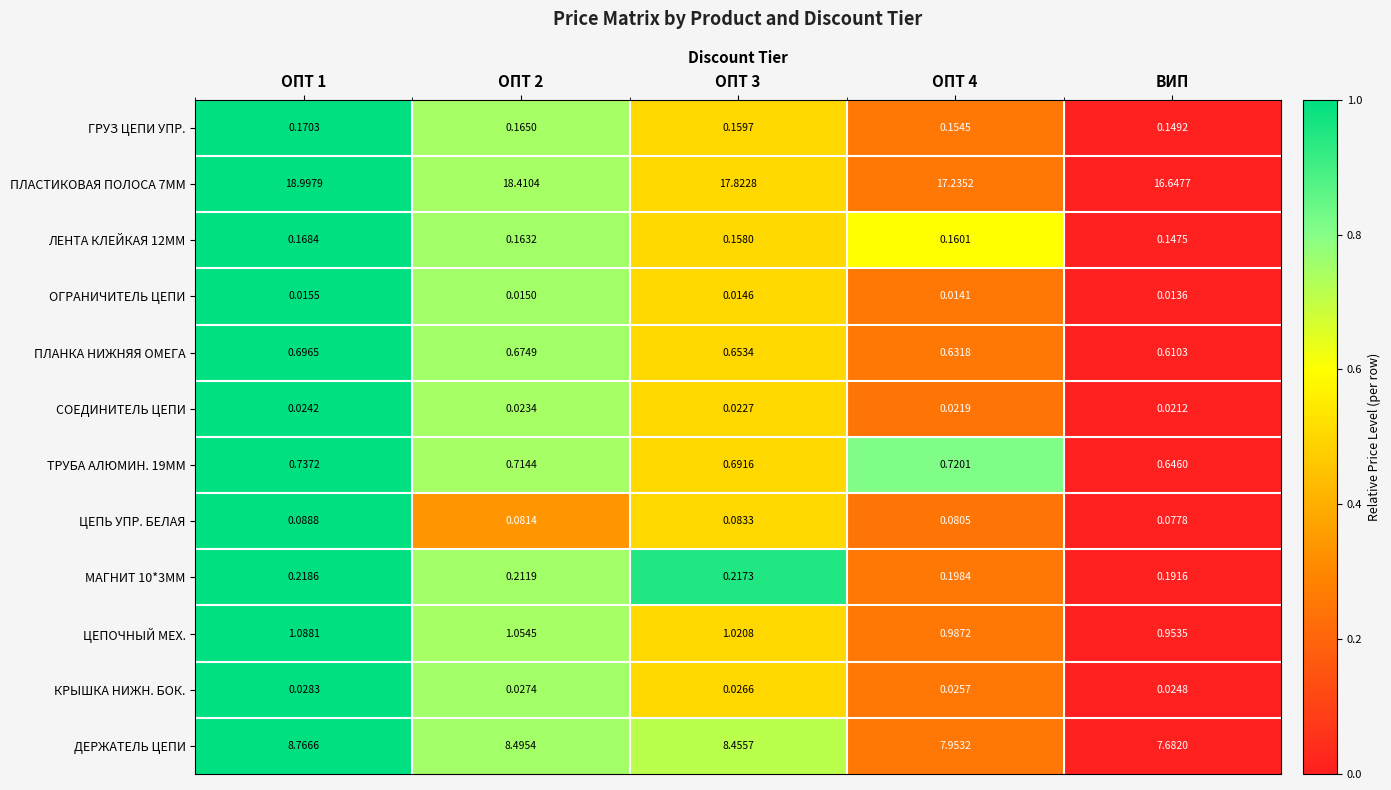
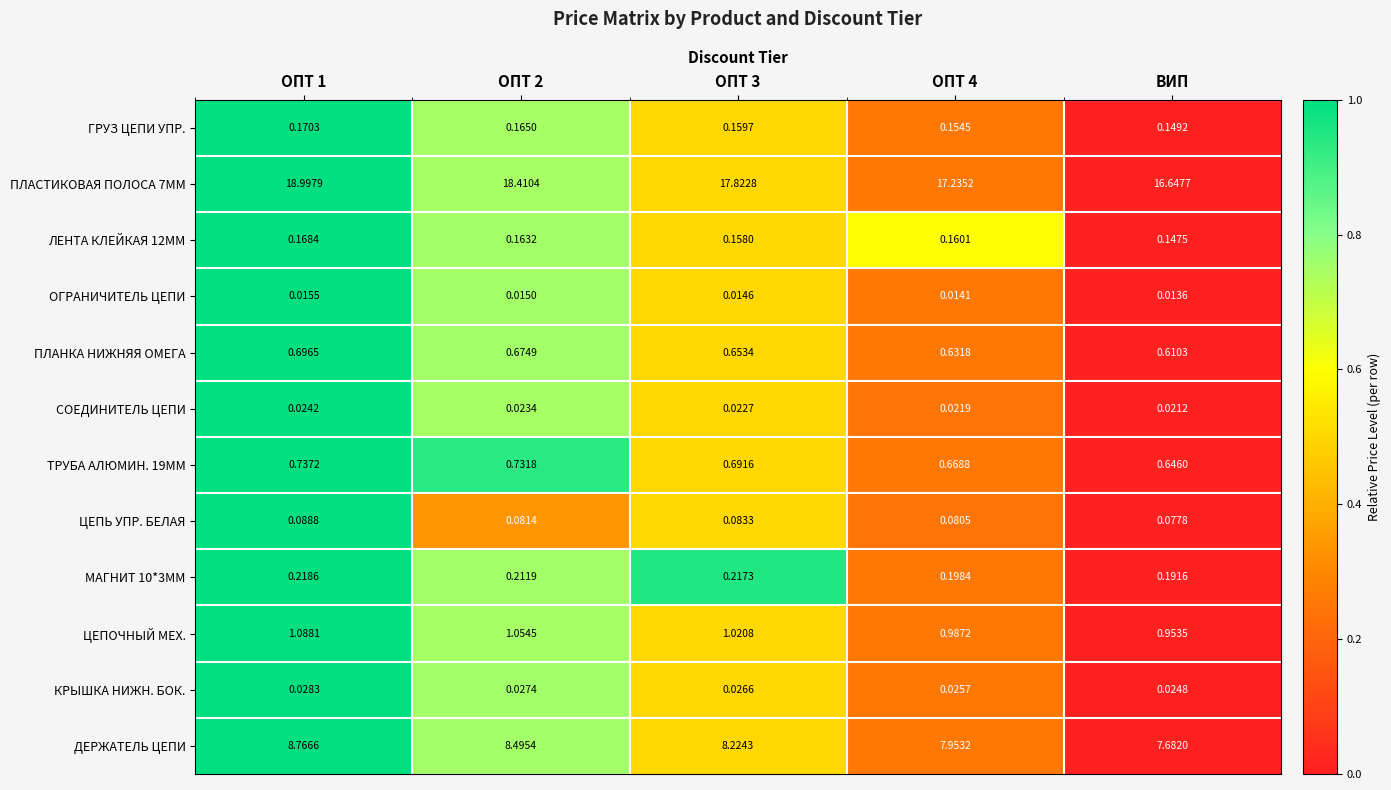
ТРУБА АЛЮМИН. 19ММ, ОПТ 2: 0.7144 -> 0.7318
ТРУБА АЛЮМИН. 19ММ, ОПТ 4: 0.7201 -> 0.6688
ДЕРЖАТЕЛЬ ЦЕПИ, ОПТ 3: 8.4557 -> 8.2243
